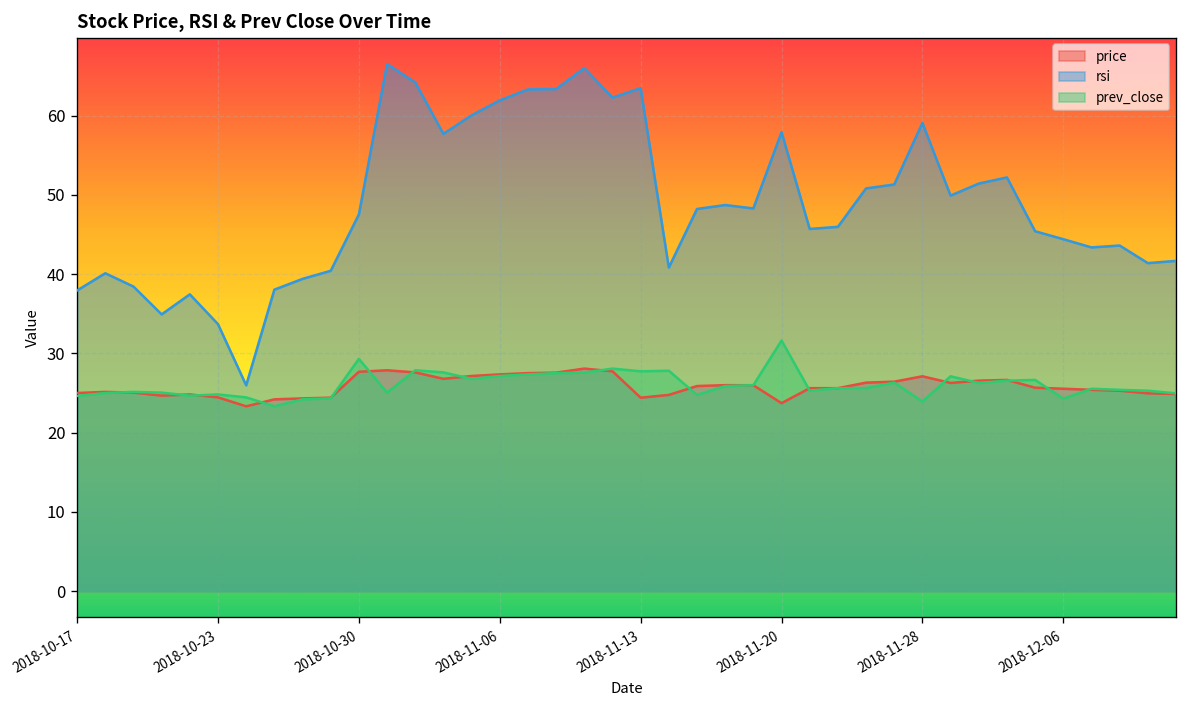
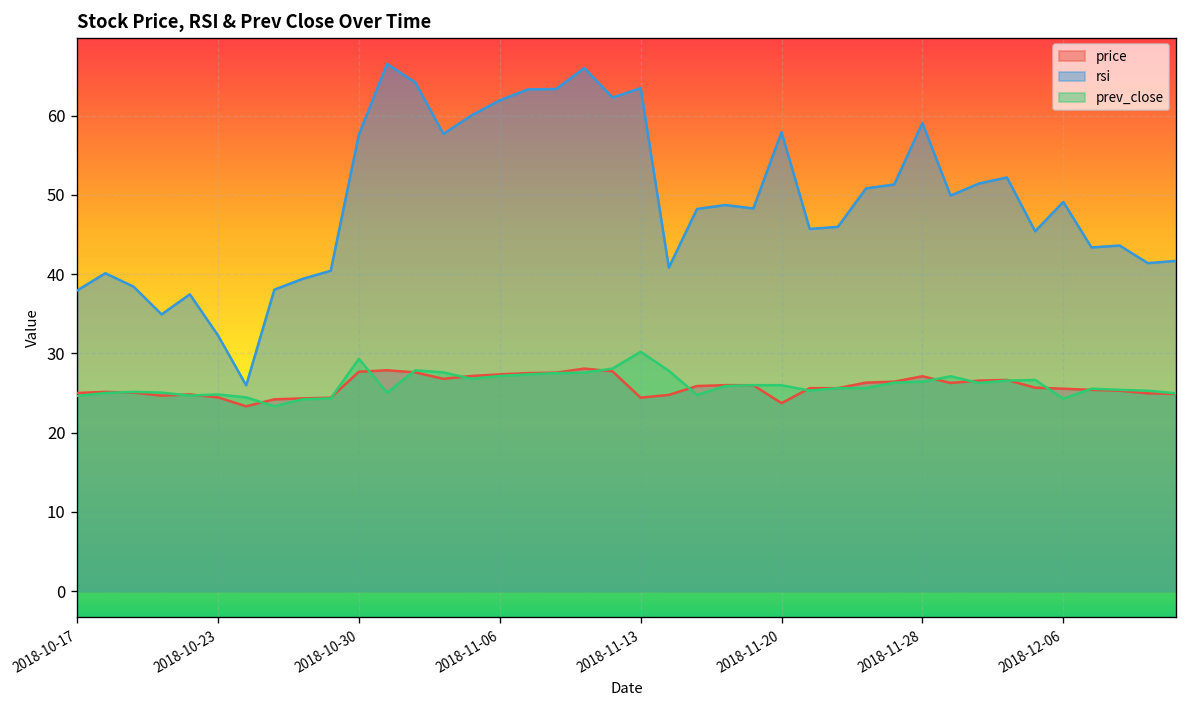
rsi, 2018-10-23: 34 -> 32
rsi, 2018-10-30: 48 -> 58
prev_close, 2018-11-13: 28 -> 30
prev_close, 2018-11-20: 32 -> 26
prev_close, 2018-11-28: 24 -> 26
rsi, 2018-12-06: 44 -> 49
